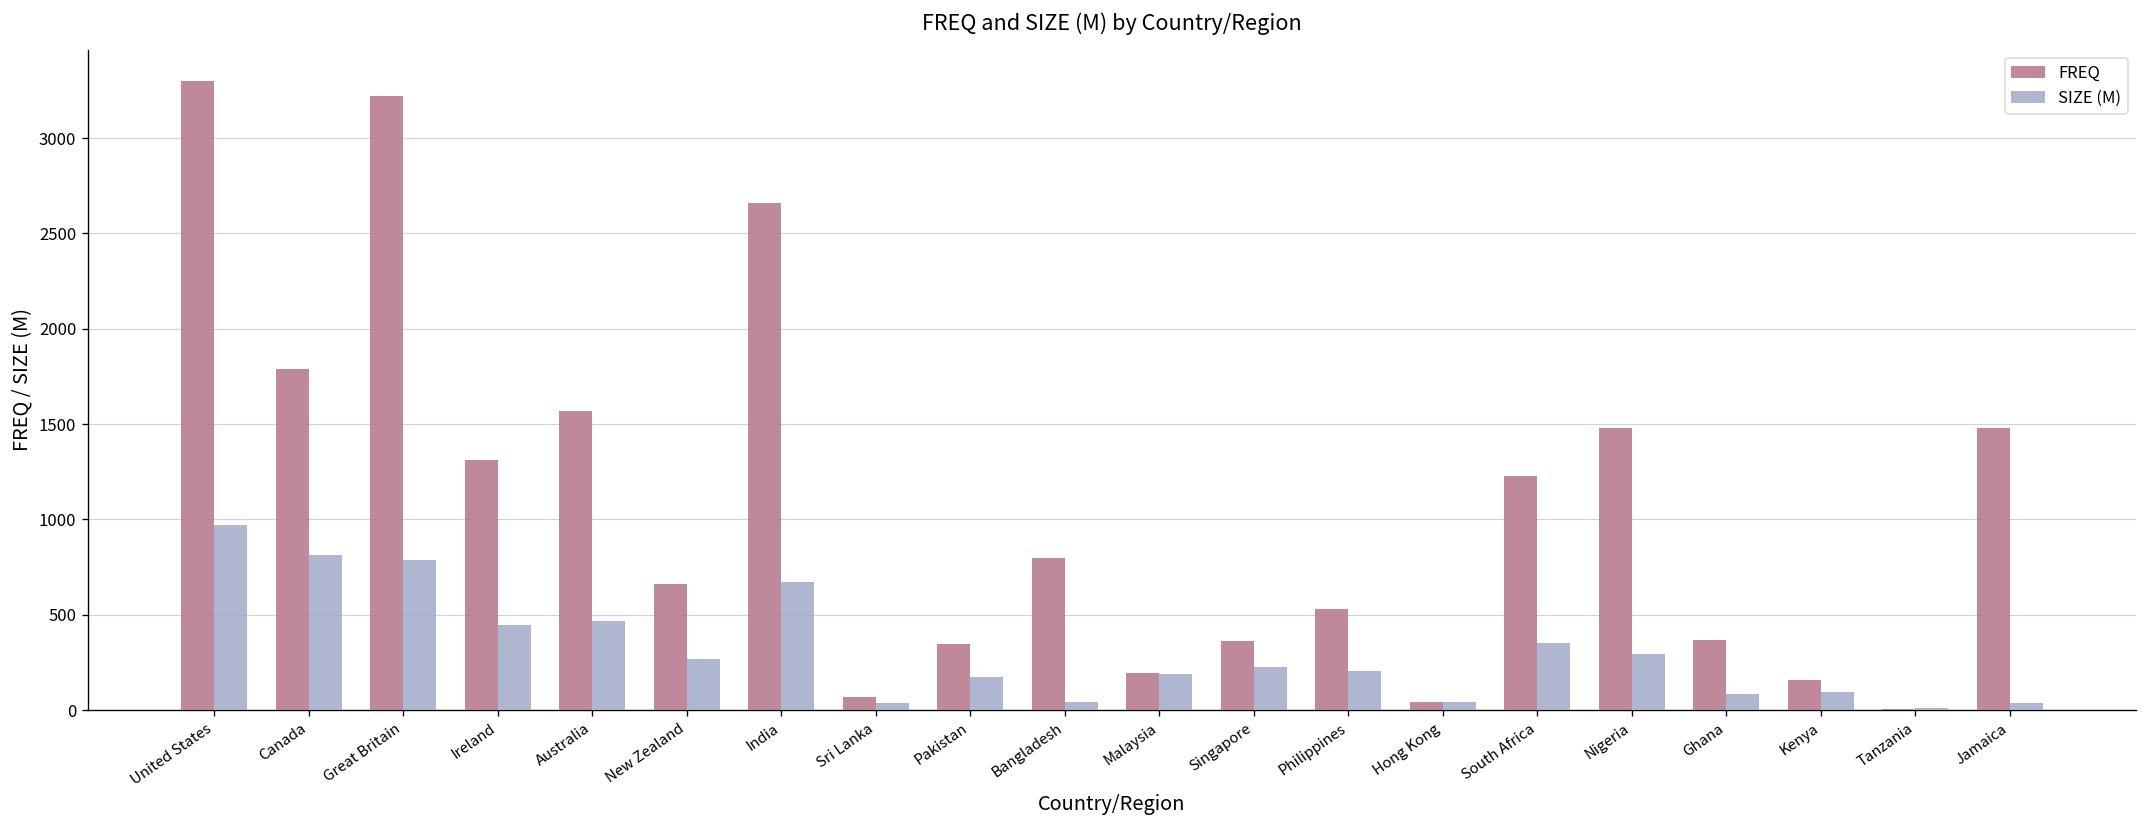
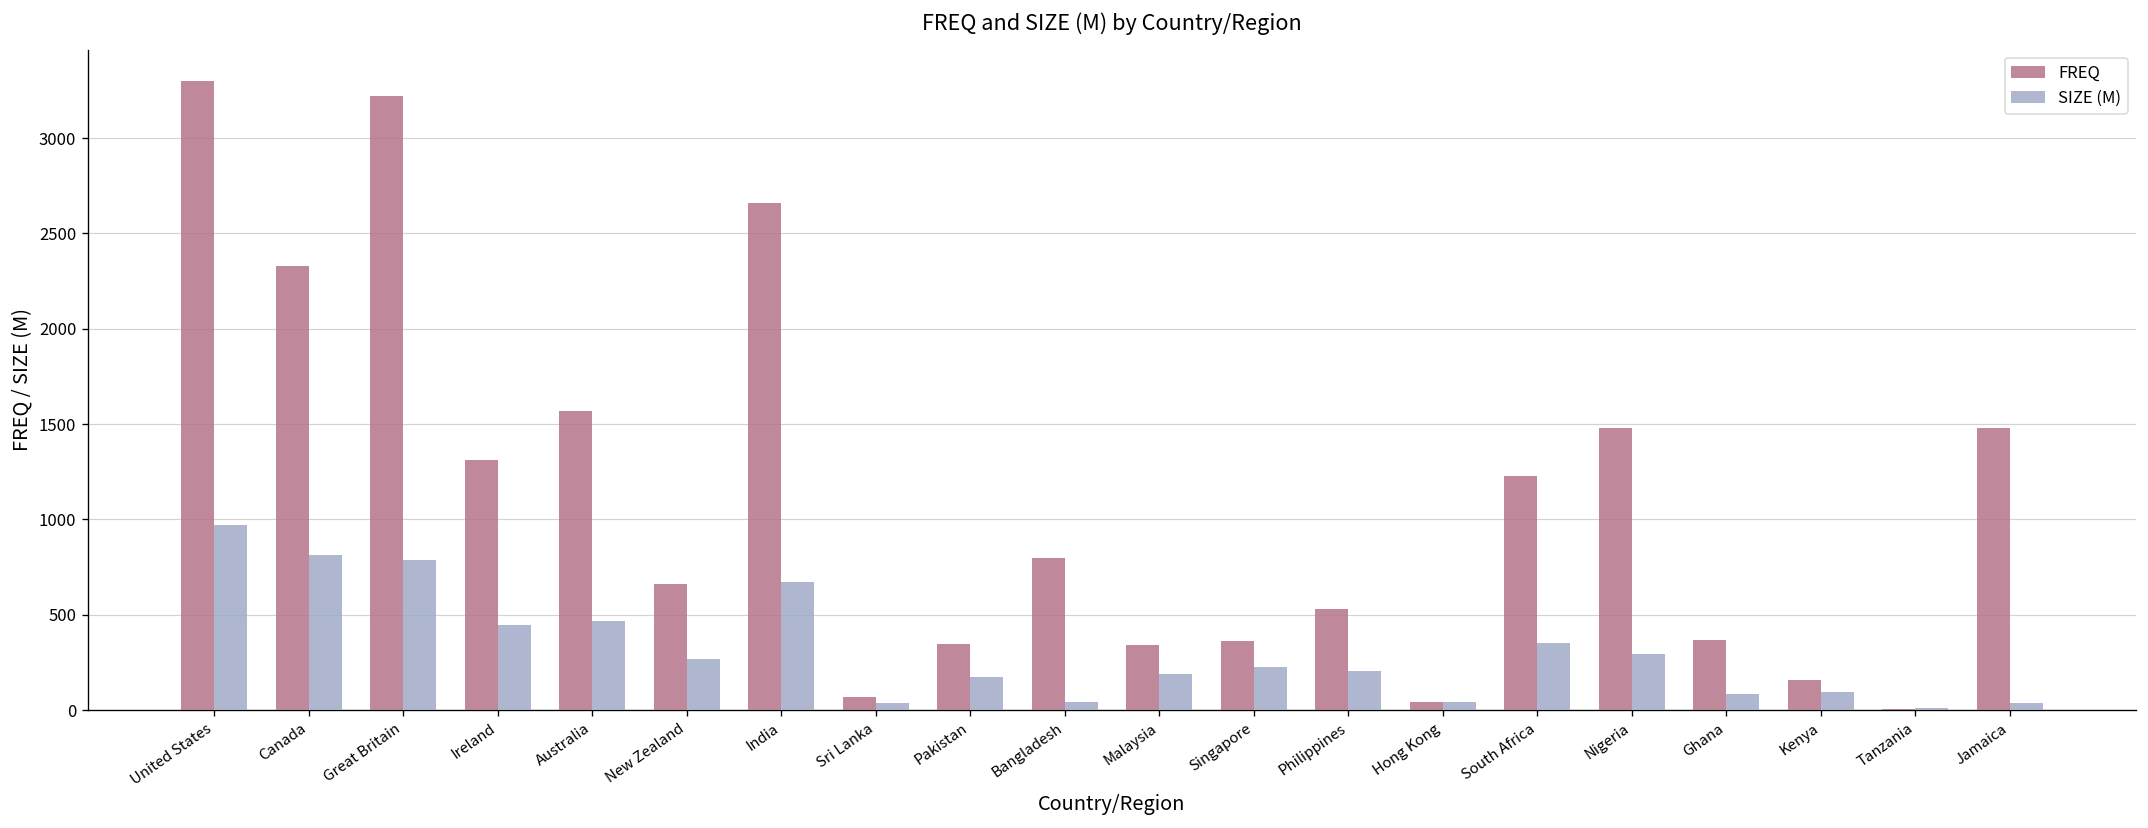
FREQ, Canada: 1790 -> 2330
FREQ, Malaysia: 200 -> 340
